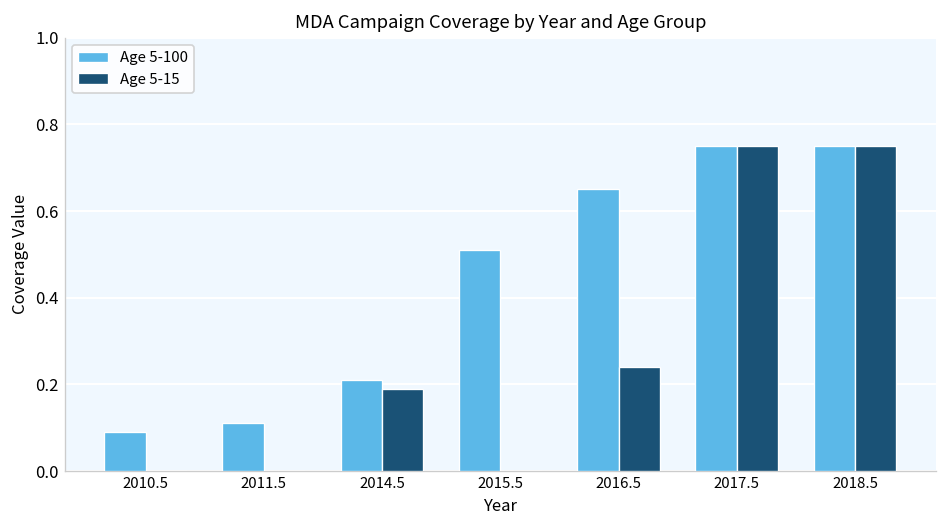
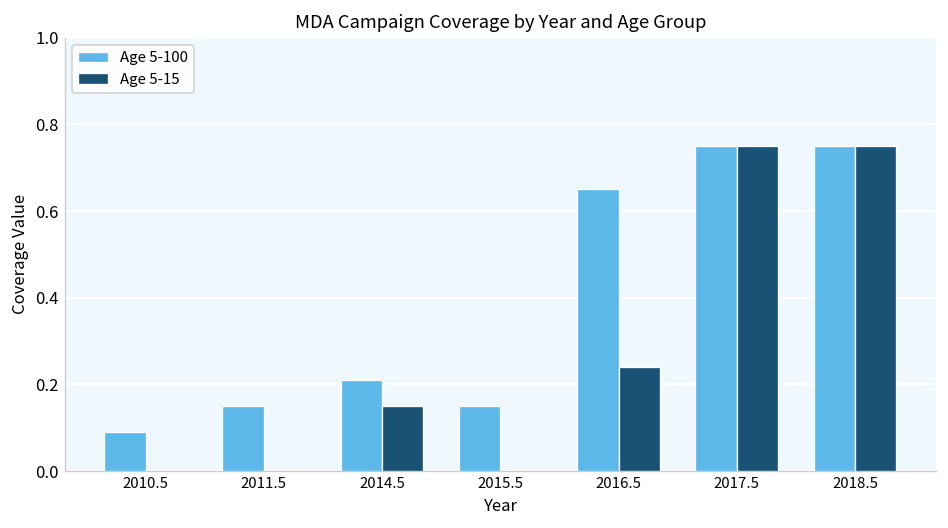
Age 5-100, 2011.5: 0.11 -> 0.15
Age 5-15, 2014.5: 0.19 -> 0.15
Age 5-100, 2015.5: 0.51 -> 0.15
